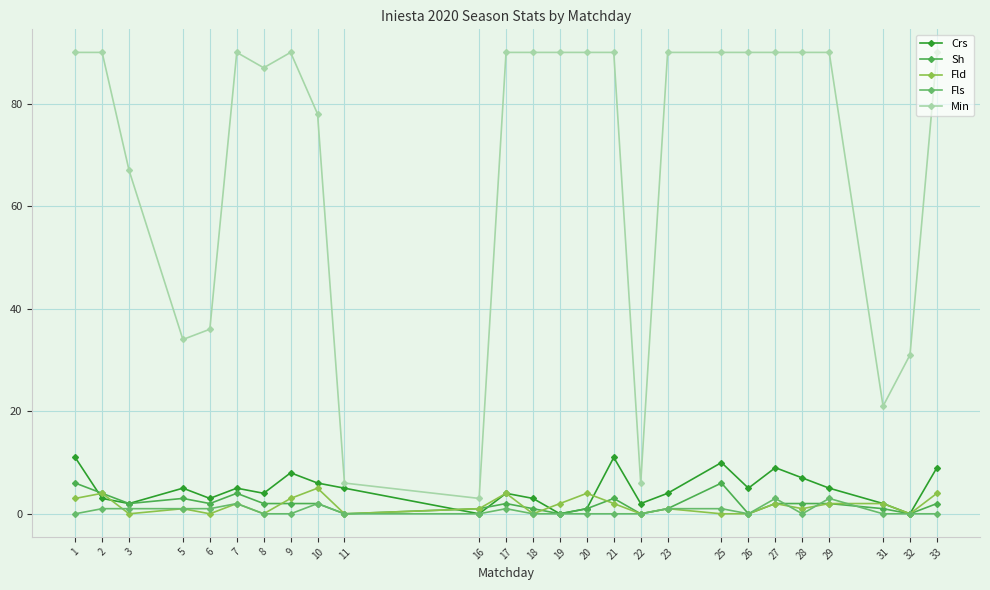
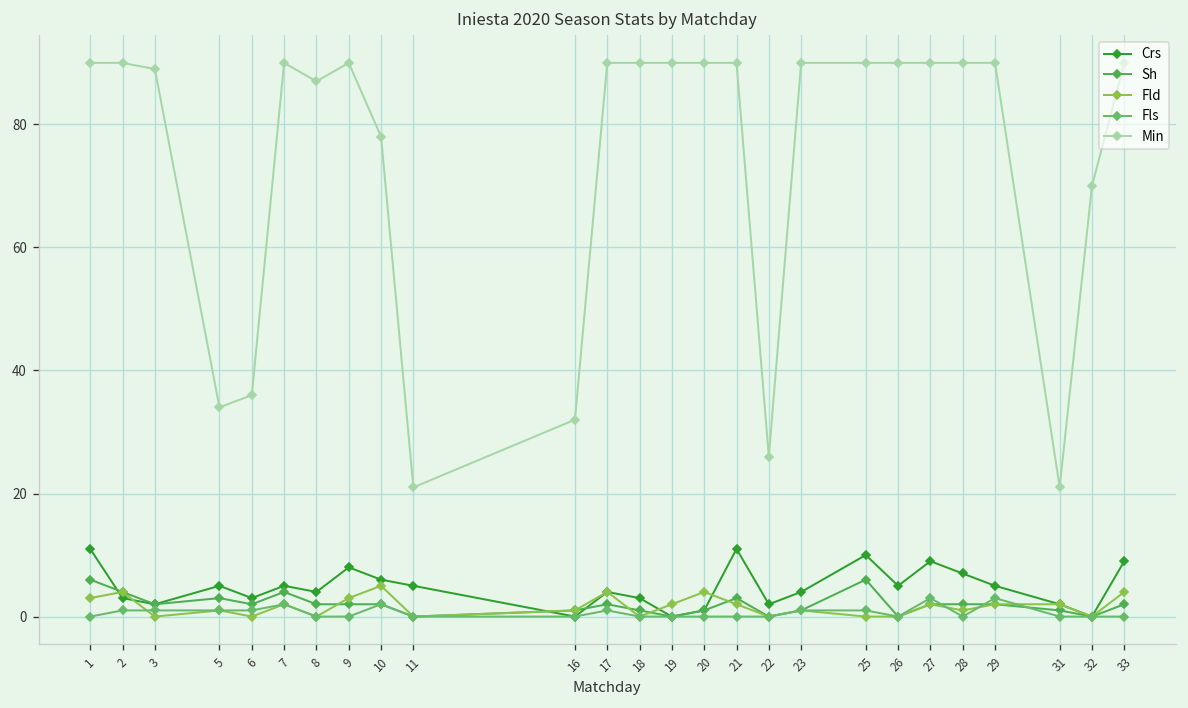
Min, 3: 67 -> 89
Min, 11: 6 -> 21
Min, 16: 3 -> 32
Min, 22: 6 -> 26
Min, 32: 31 -> 70
